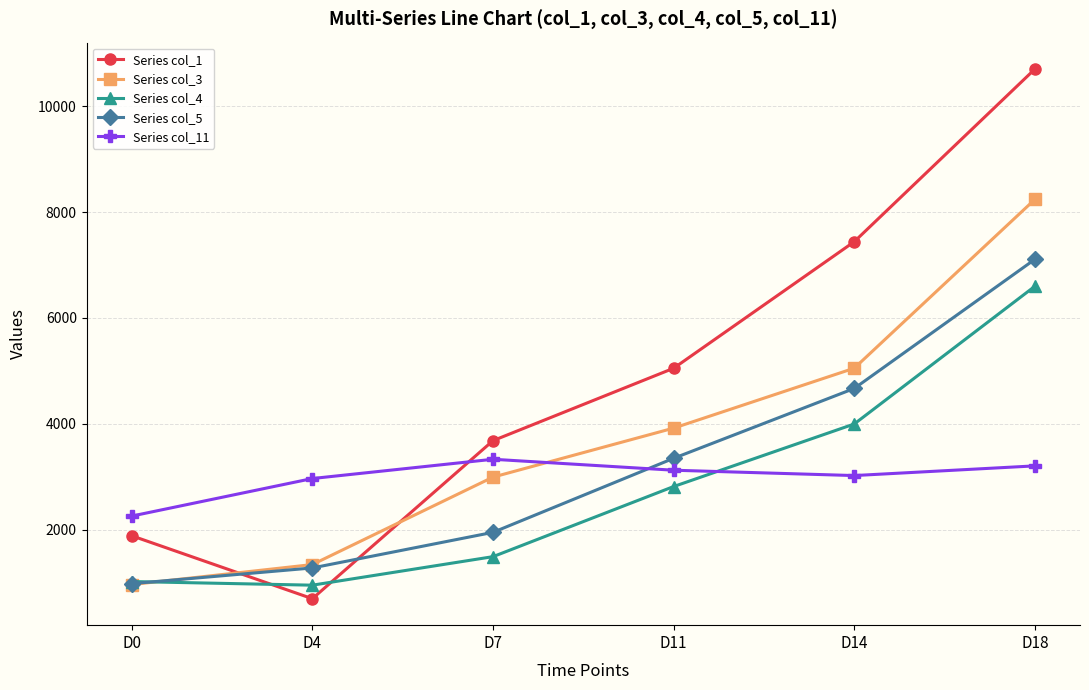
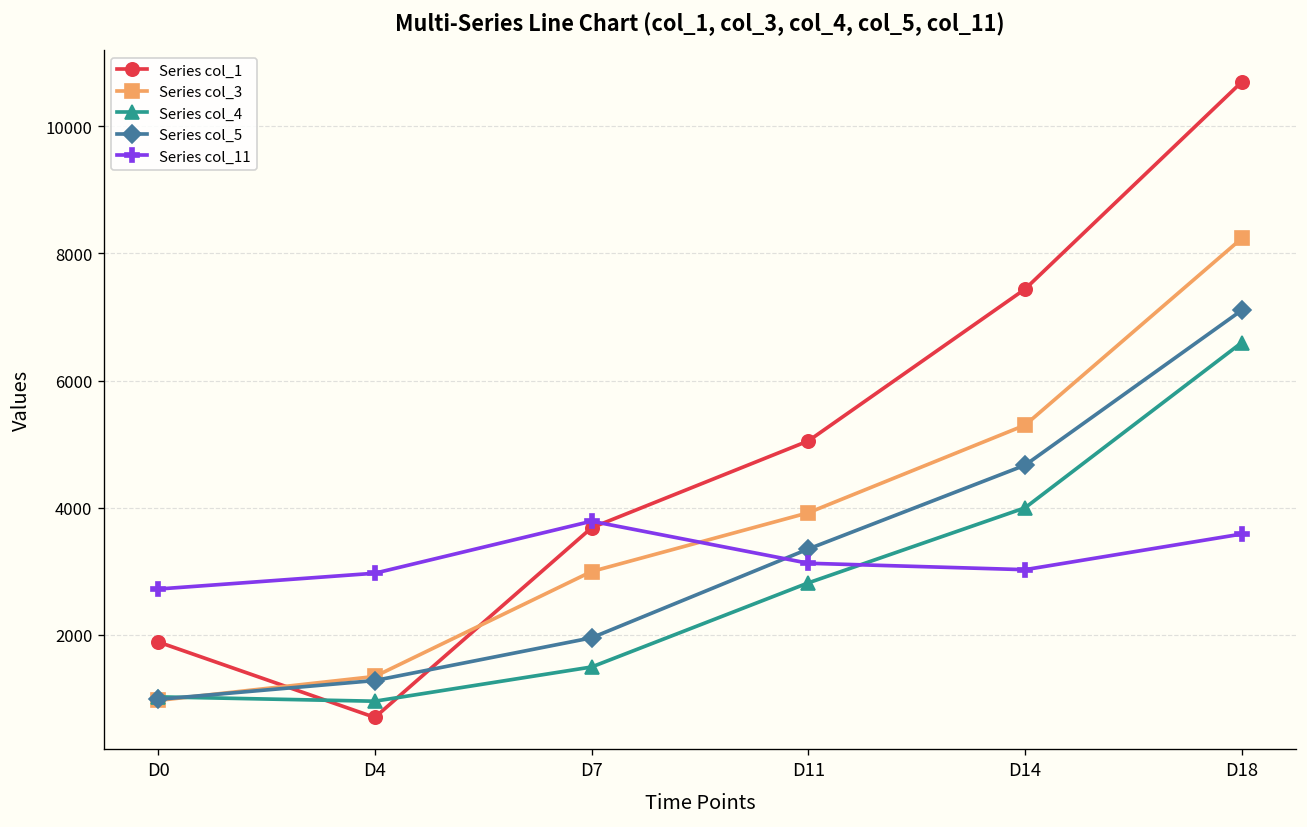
Series col_11, D0: 2300 -> 2700
Series col_11, D7: 3300 -> 3800
Series col_3, D14: 5100 -> 5300
Series col_11, D18: 3200 -> 3600
